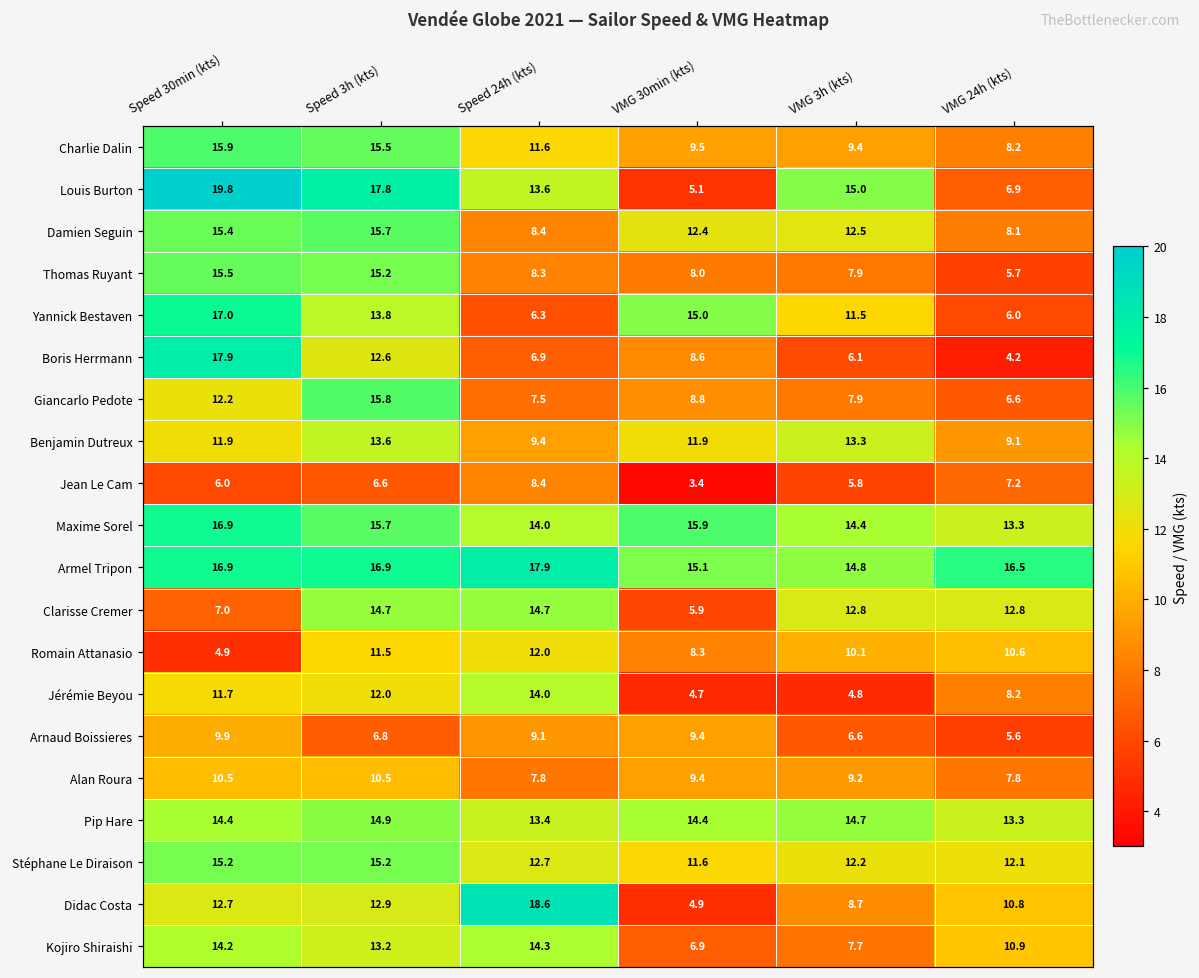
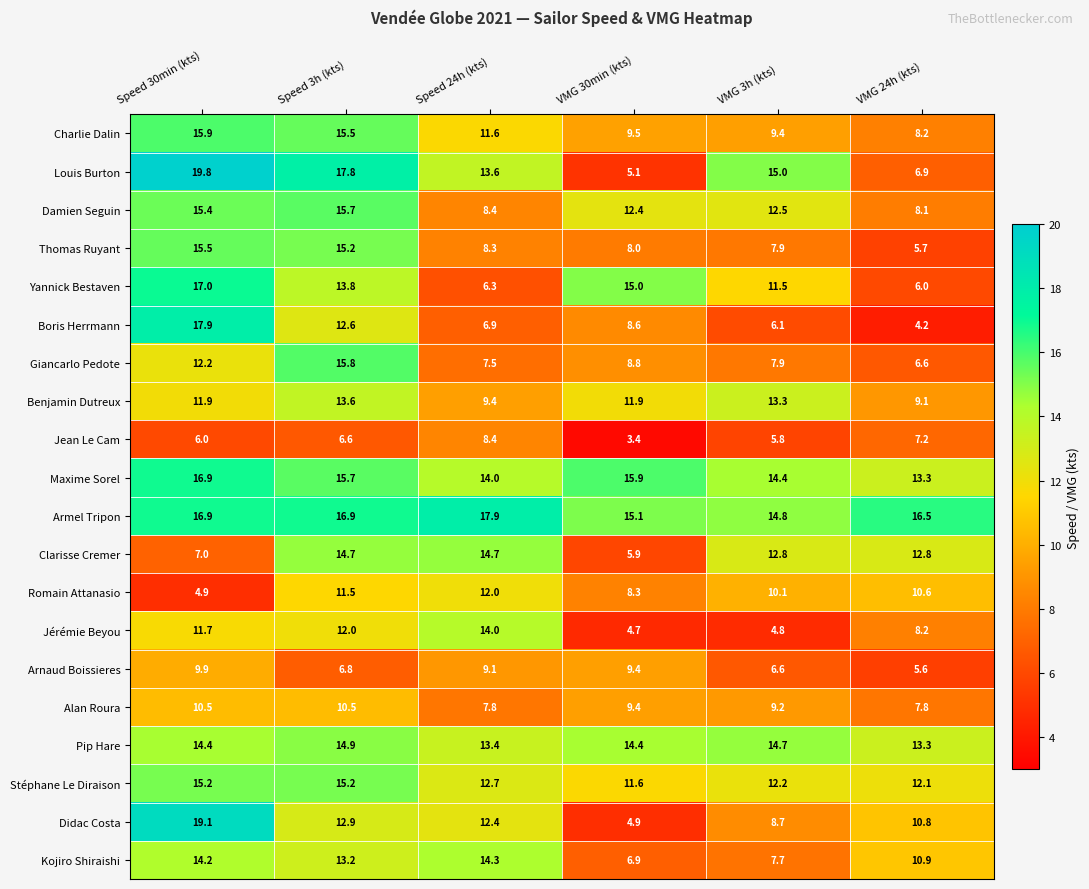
Didac Costa, Speed 30min (kts): 12.7 -> 19.1
Didac Costa, Speed 24h (kts): 18.6 -> 12.4
